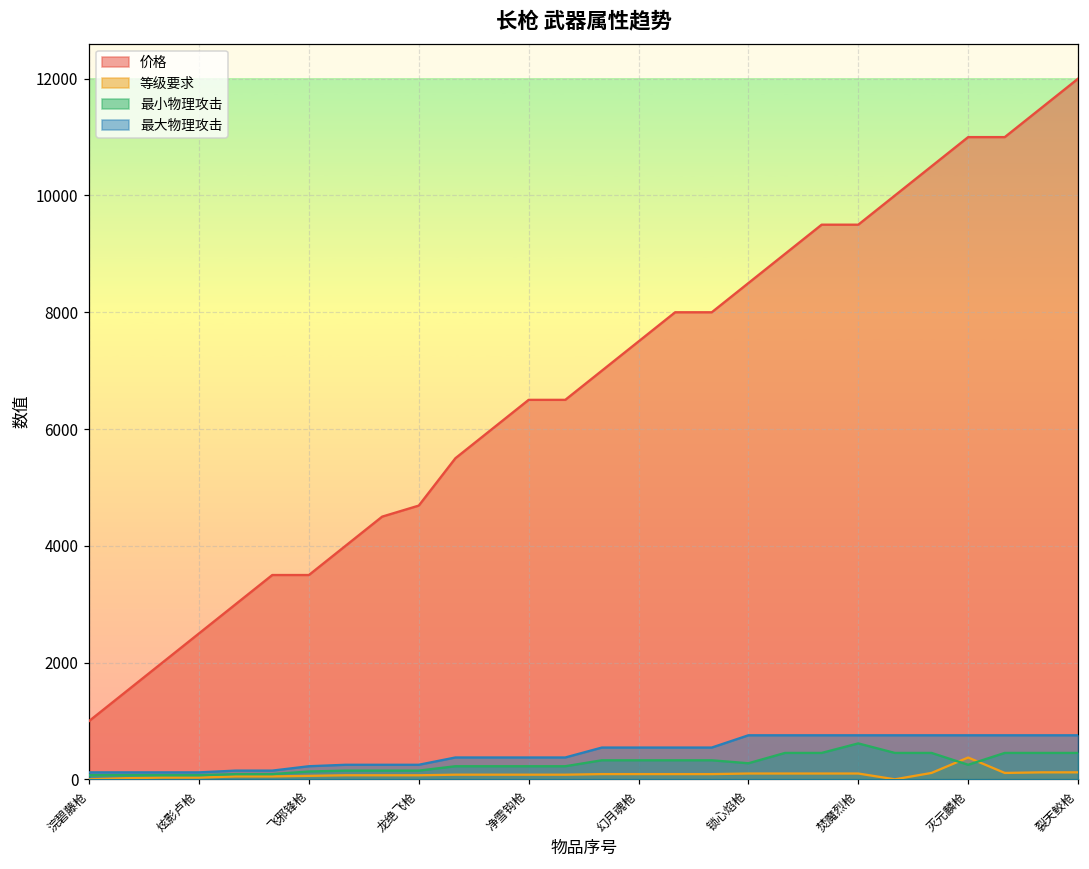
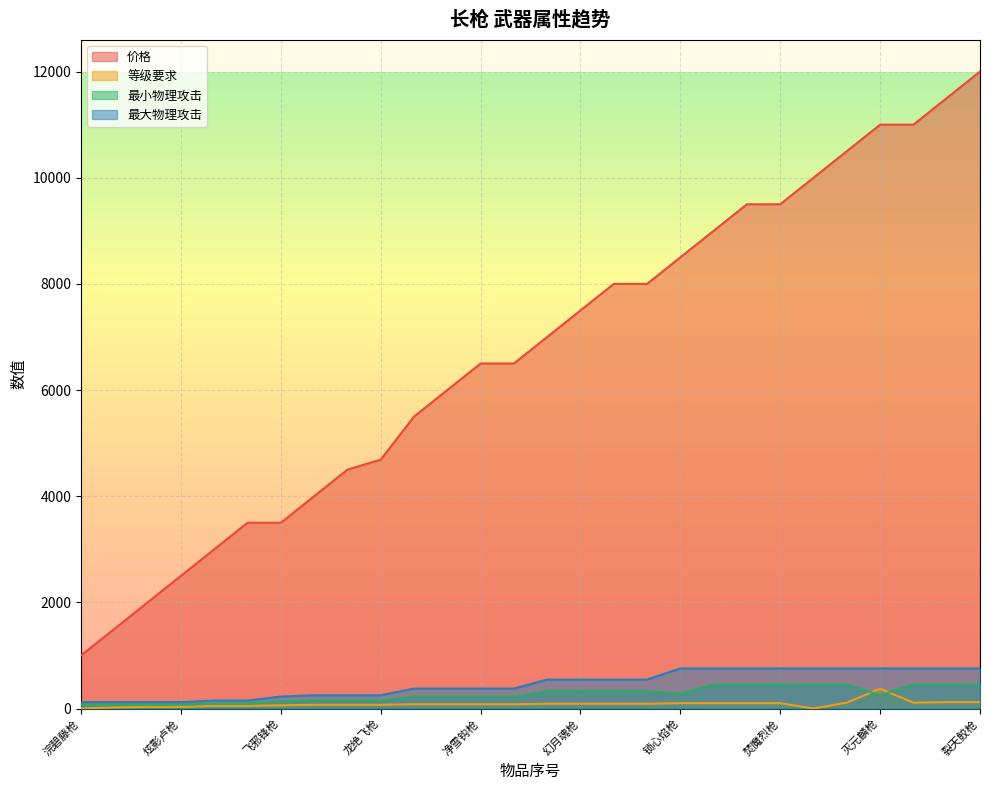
最小物理攻击, 焚魔烈枪: 600 -> 500
